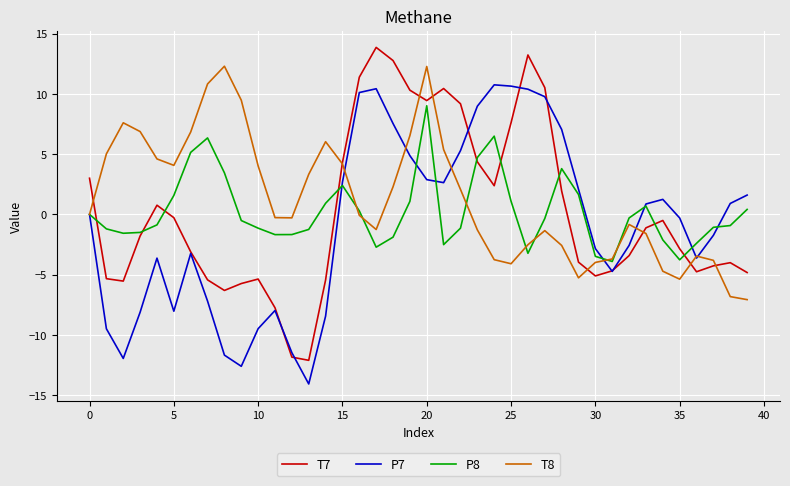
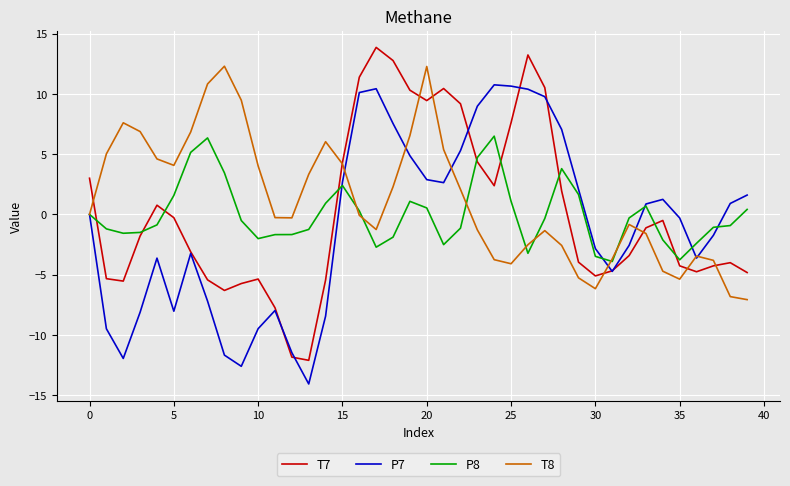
P8, 10: -1.1 -> -2.0
P8, 20: 9.0 -> 0.5
T8, 30: -4.0 -> -6.2
T7, 35: -2.9 -> -4.3
